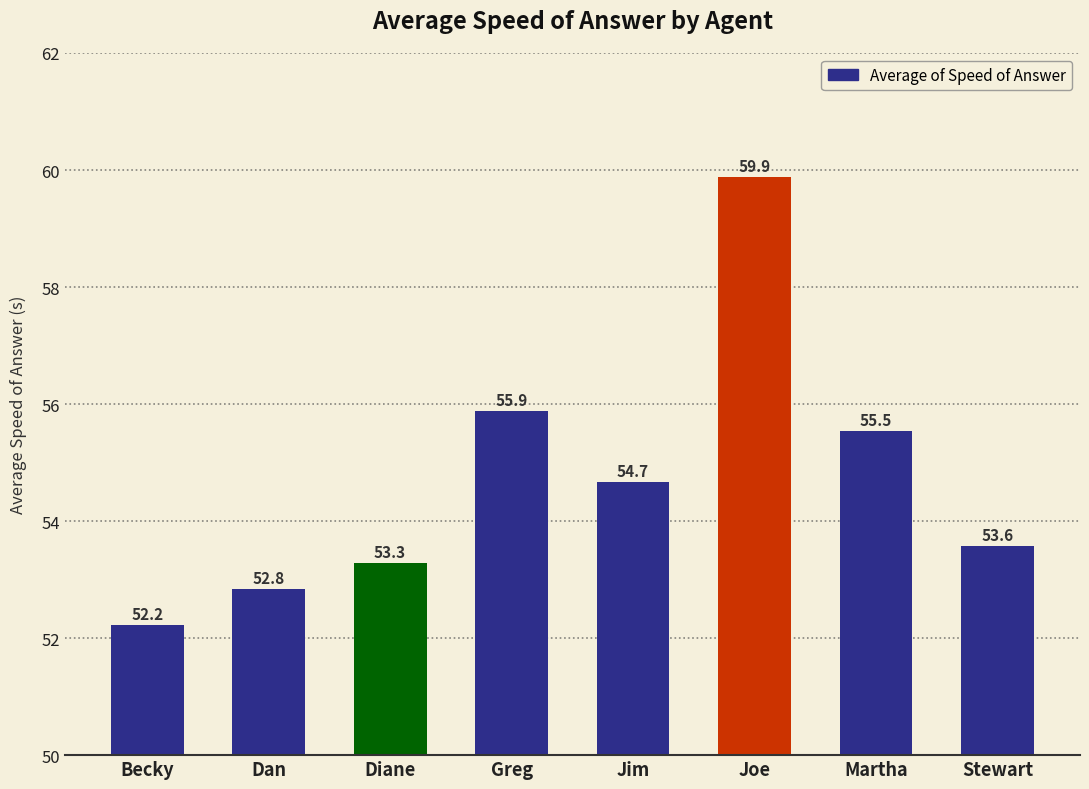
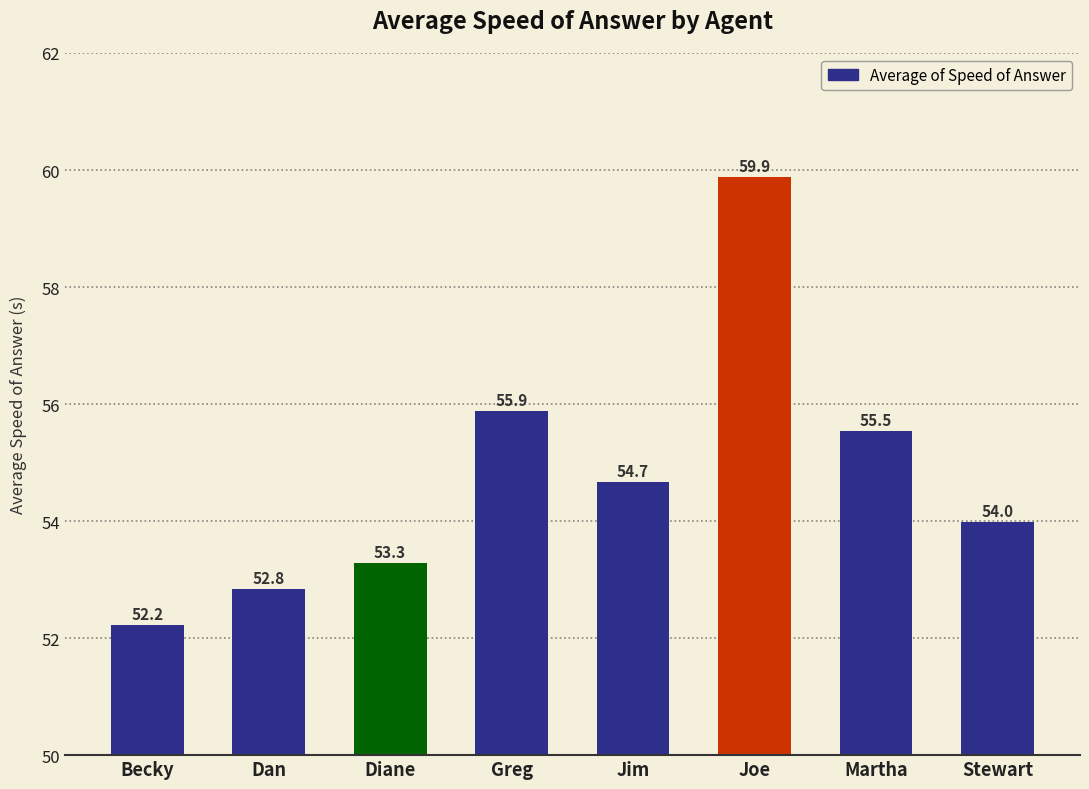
Stewart: 53.6 -> 54.0
